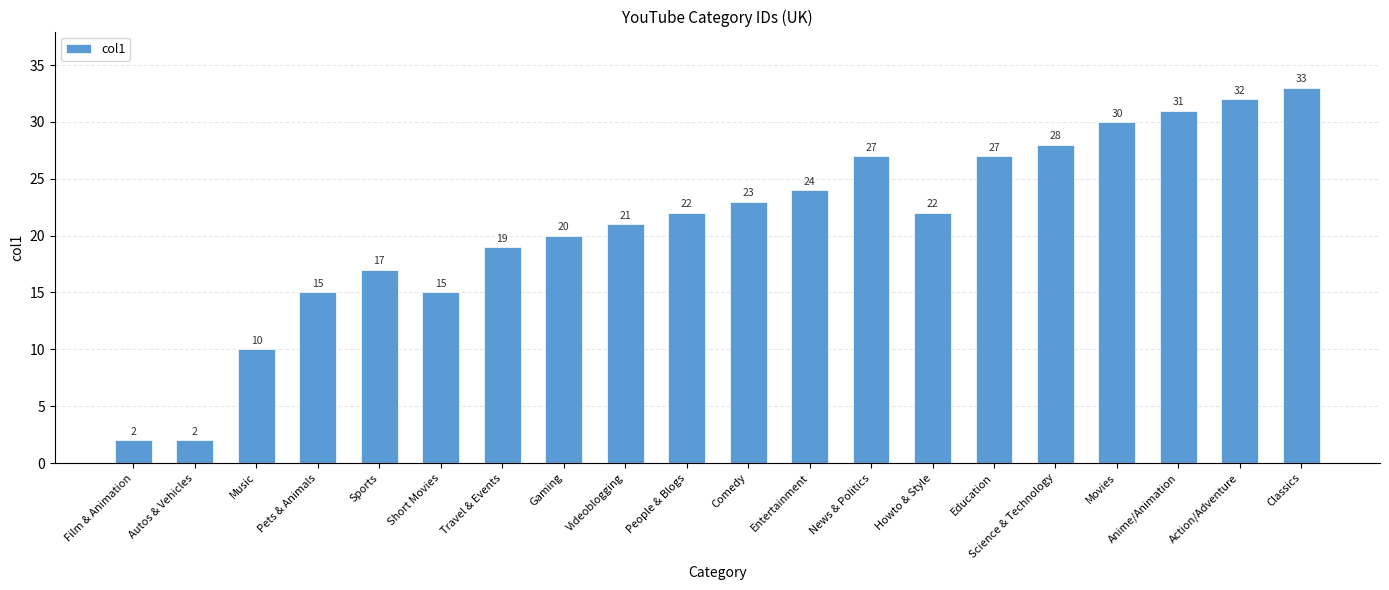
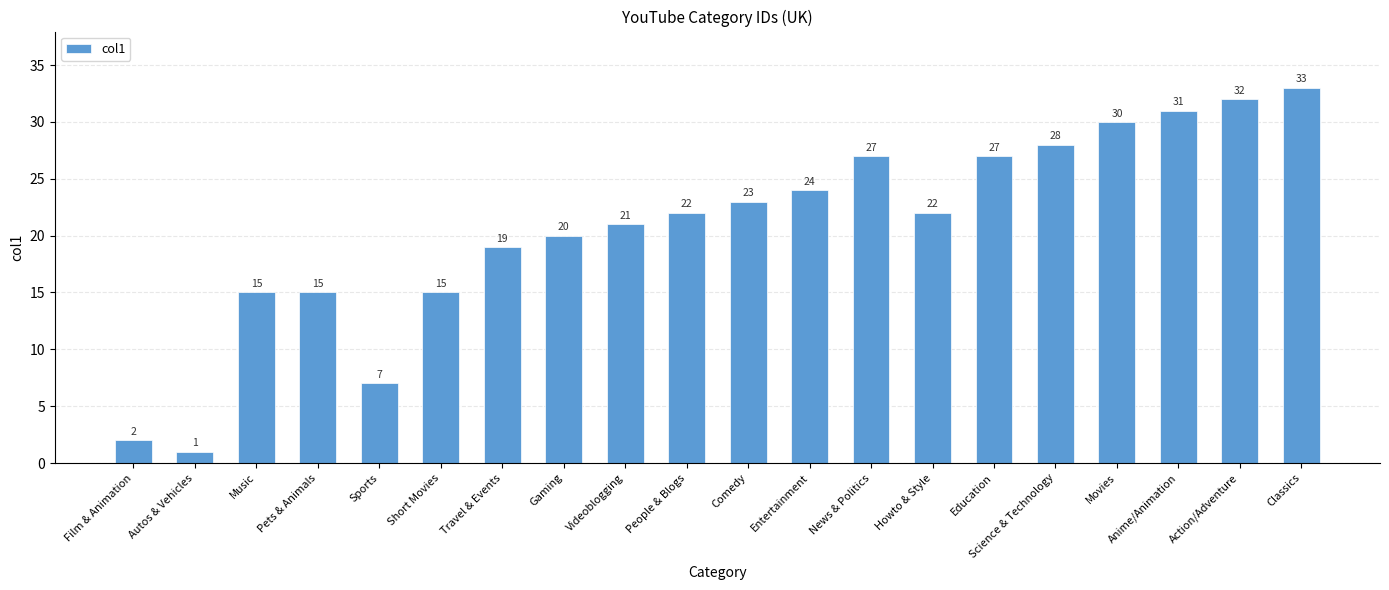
Autos & Vehicles: 2 -> 1
Music: 10 -> 15
Sports: 17 -> 7
